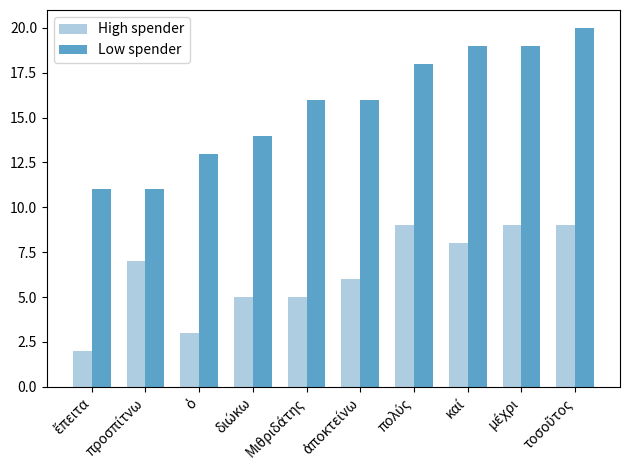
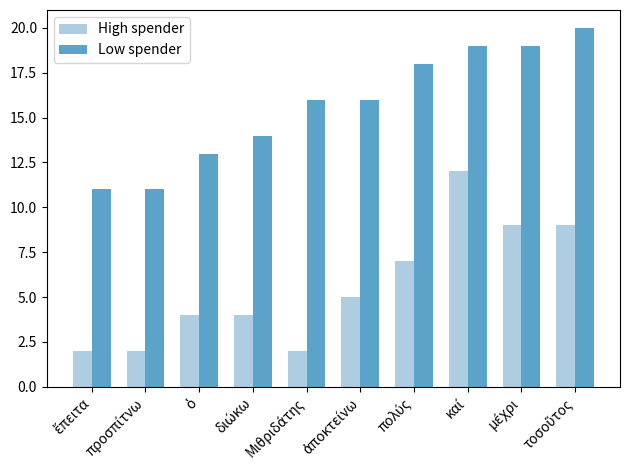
High spender, προσπίτνω: 7 -> 2
High spender, ὁ: 3 -> 4
High spender, διώκω: 5 -> 4
High spender, Μιθριδάτης: 5 -> 2
High spender, ἀποκτείνω: 6 -> 5
High spender, πολύς: 9 -> 7
High spender, καί: 8 -> 12
